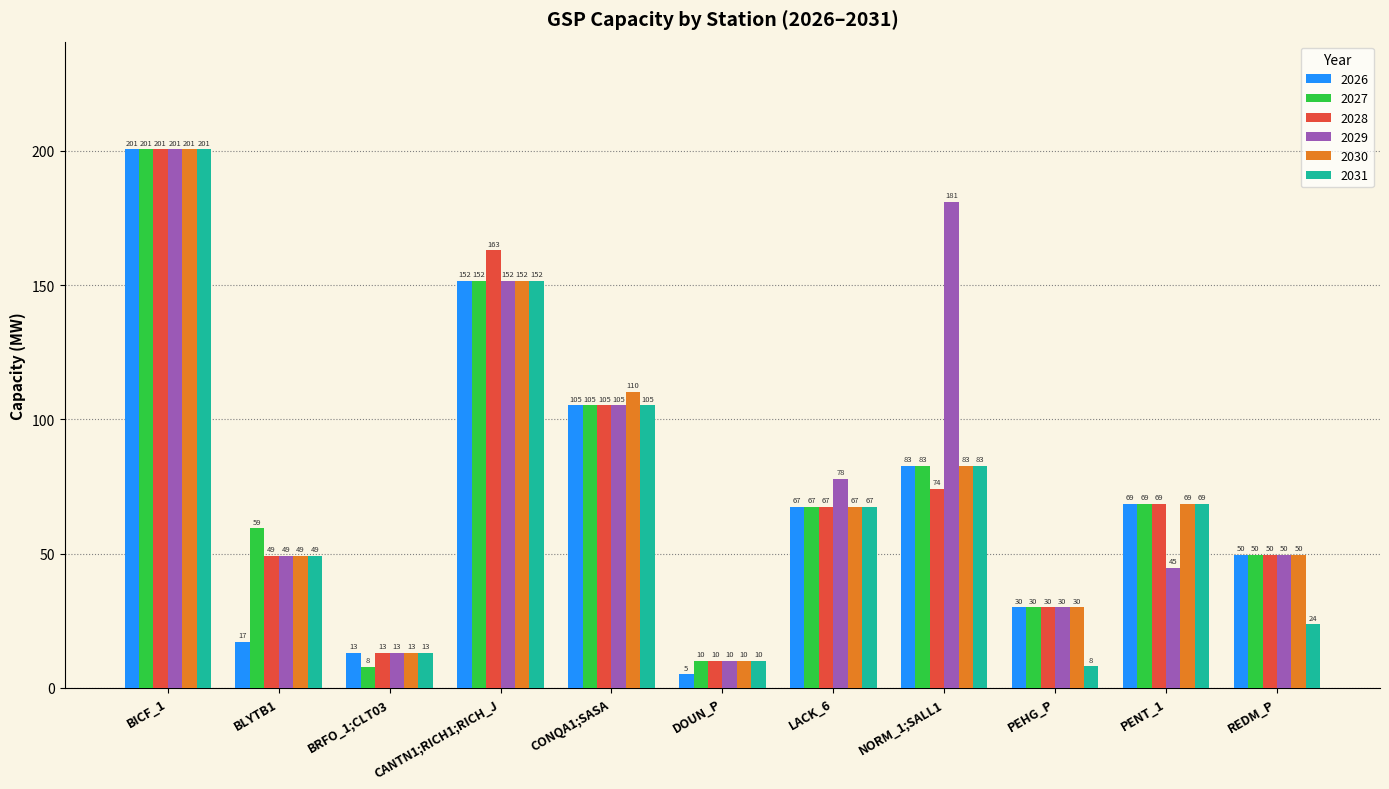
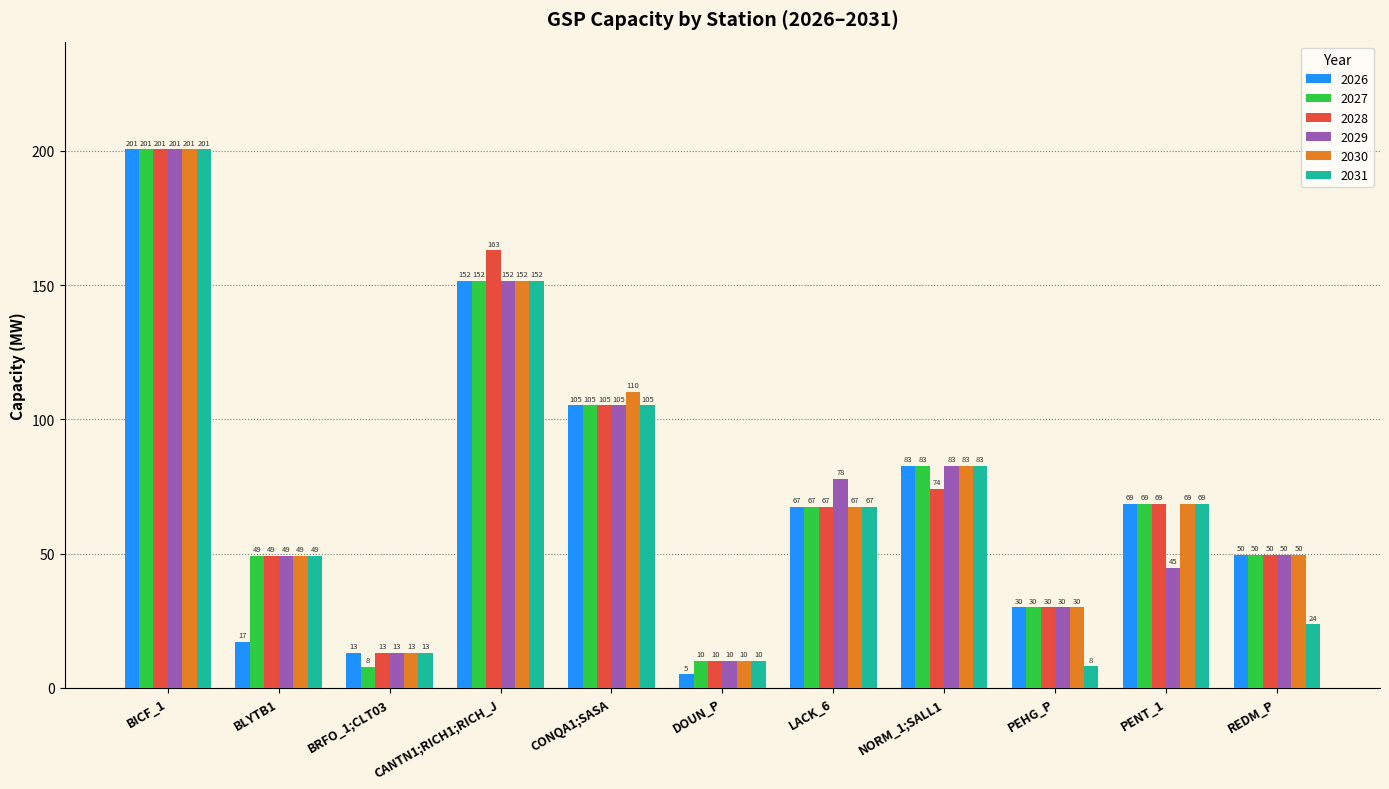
2027, BLYTB1: 59 -> 49
2029, NORM_1;SALL1: 181 -> 83
